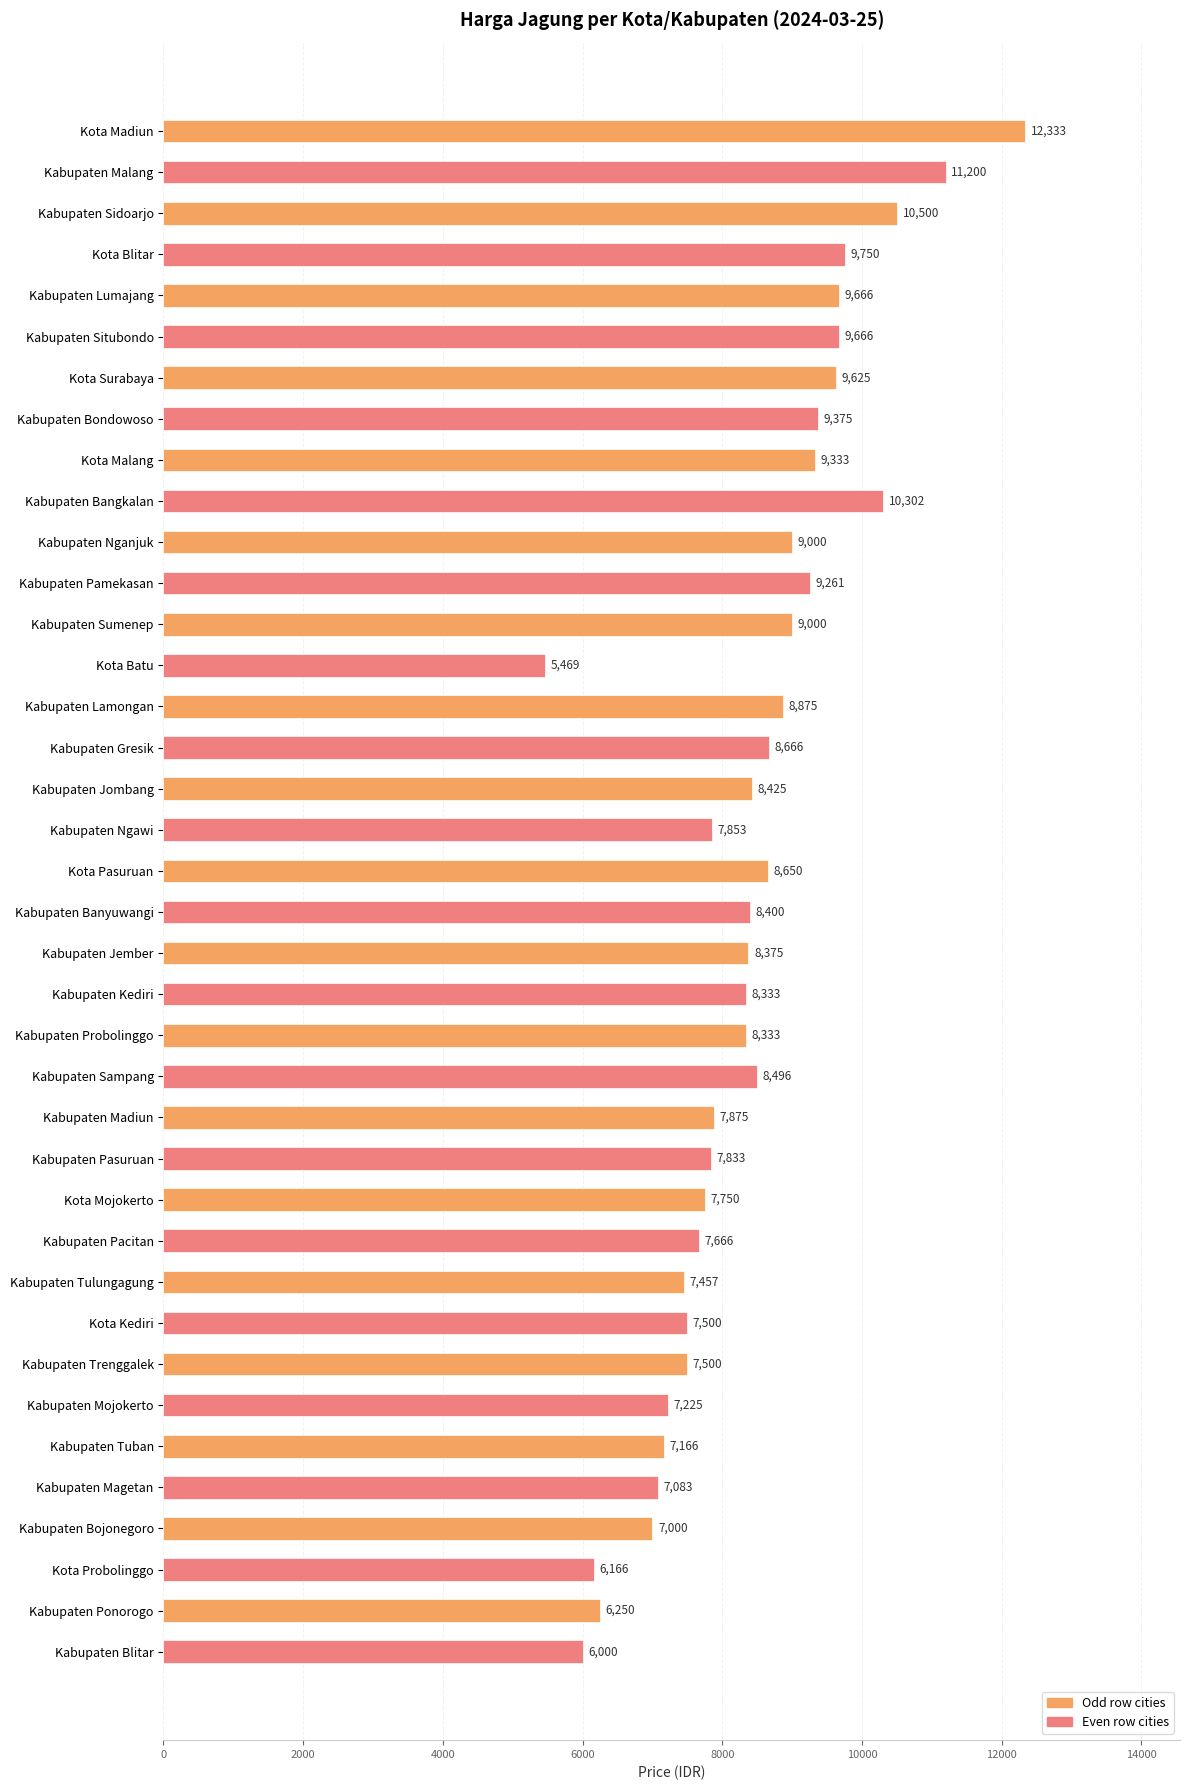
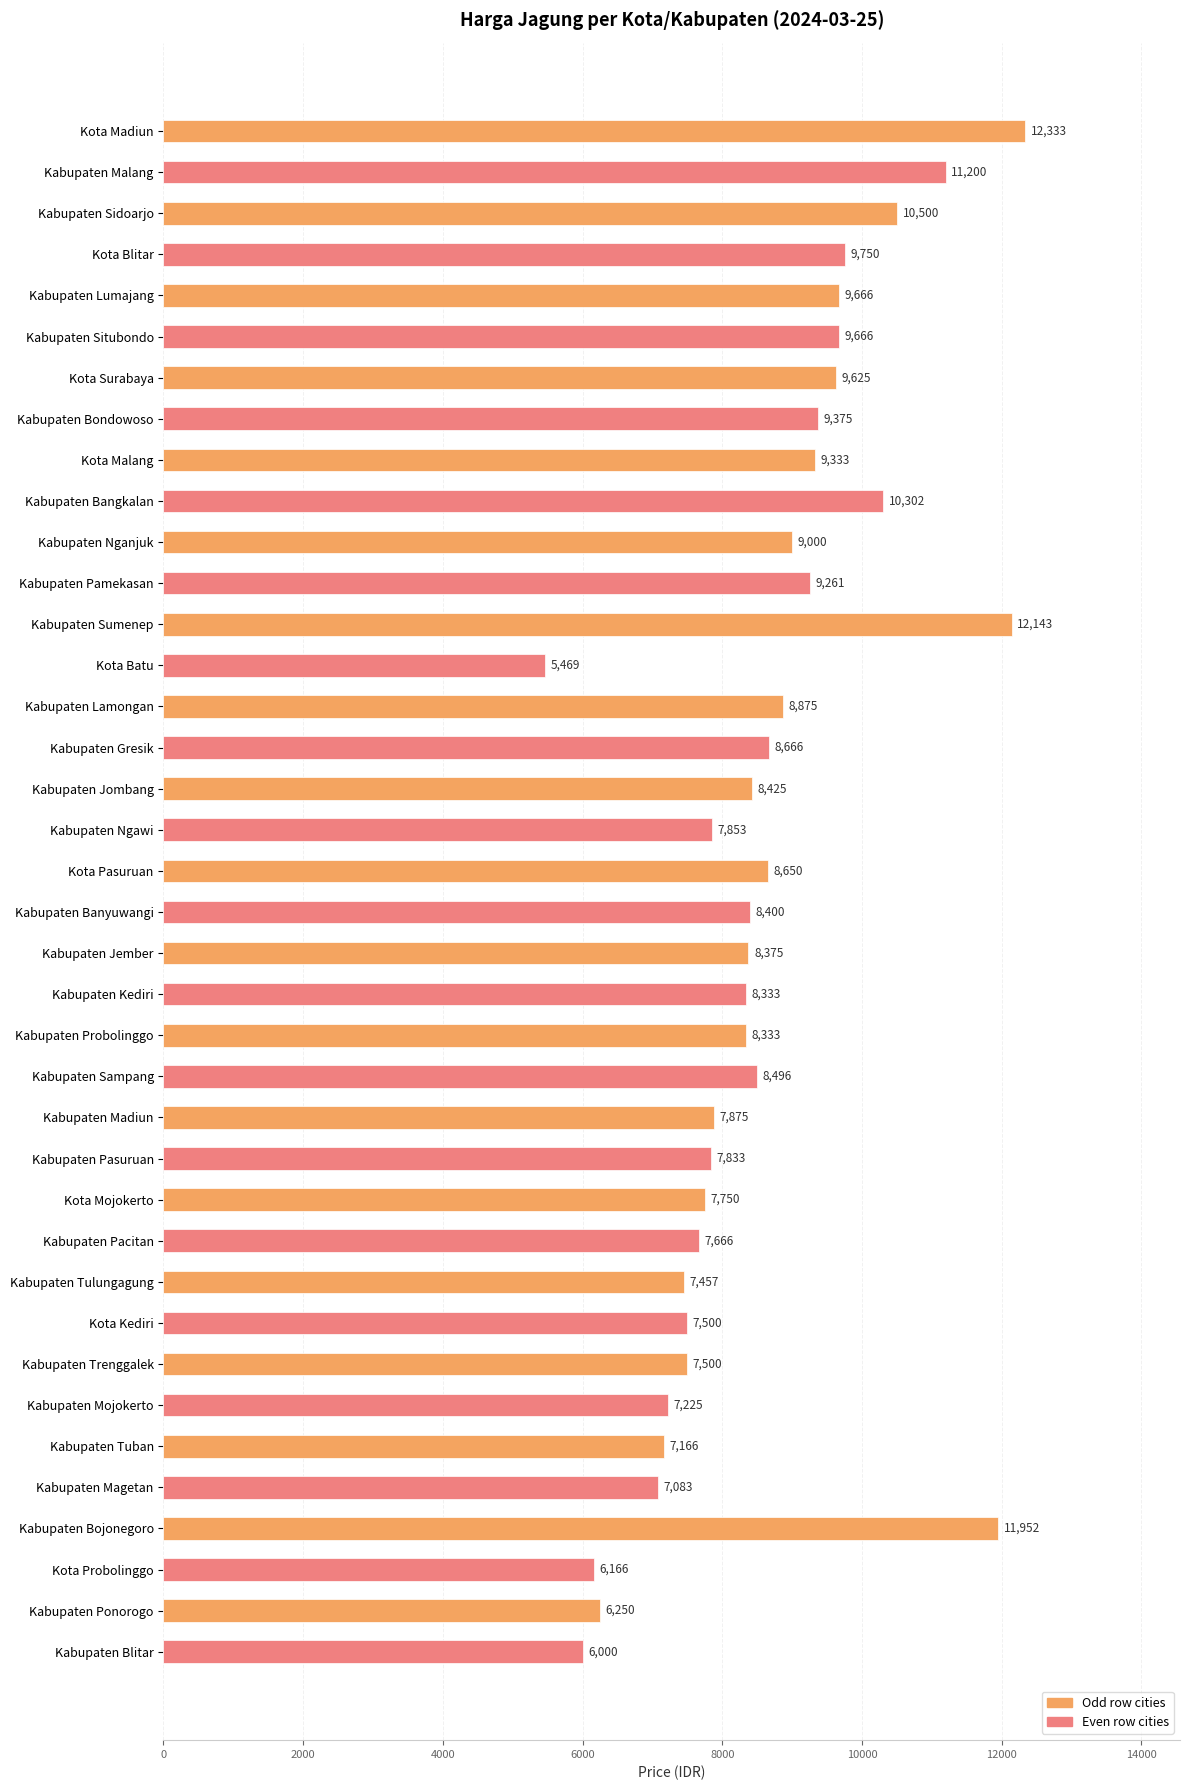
Kabupaten Sumenep: 9,000 -> 12,143
Kabupaten Bojonegoro: 7,000 -> 11,952
